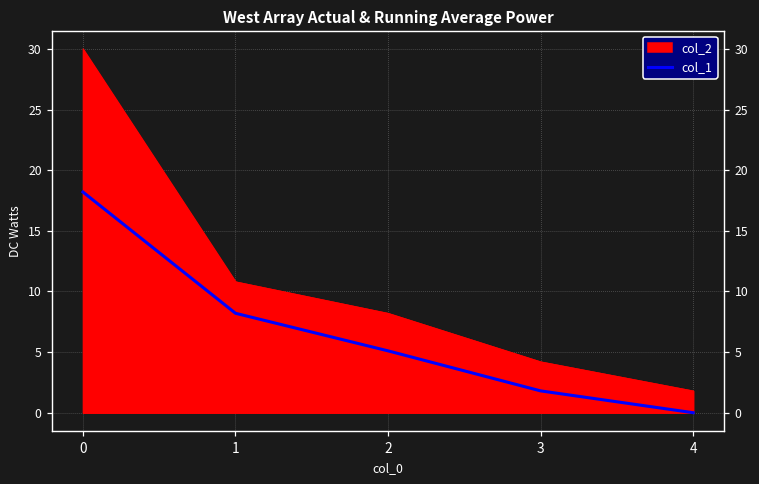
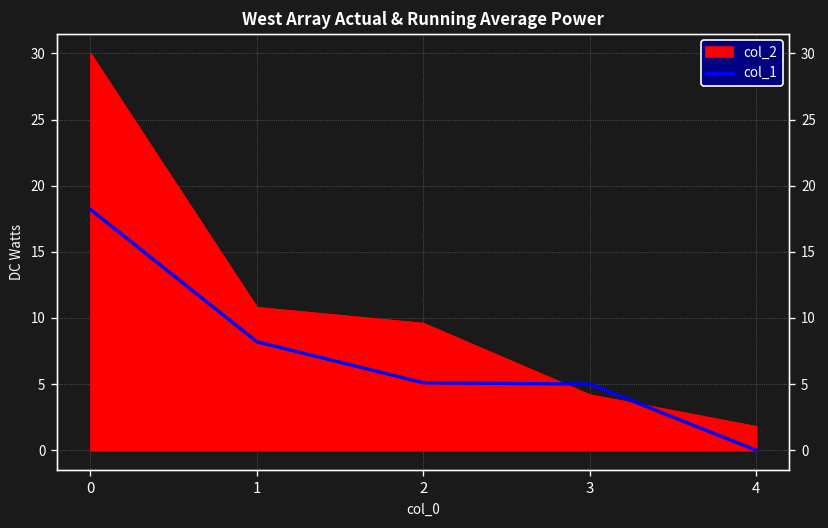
col_2, 2: 8.2 -> 9.6
col_1, 3: 1.8 -> 5.0
